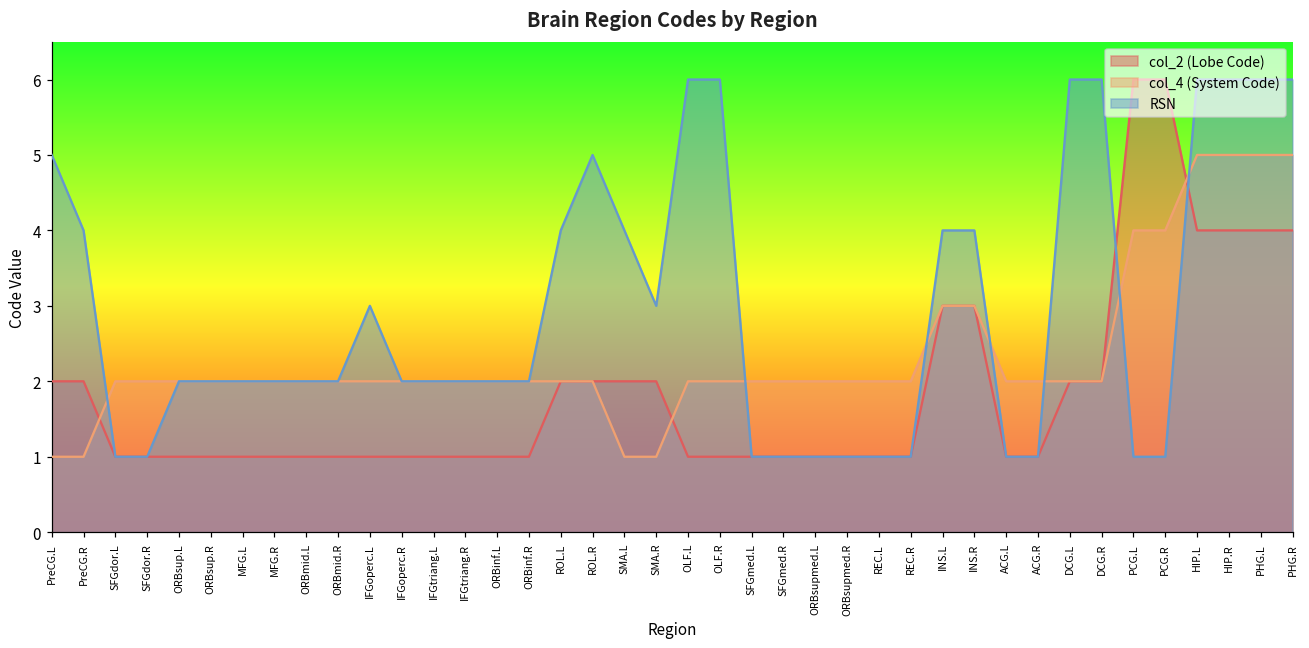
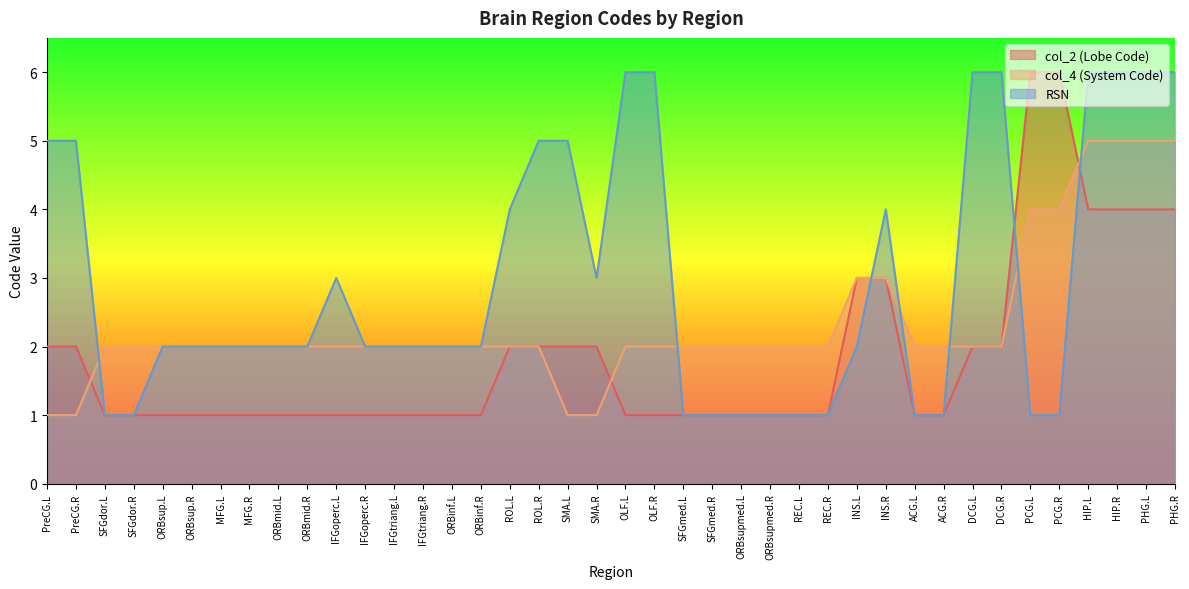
RSN, PreCG.R: 4 -> 5
RSN, SMA.L: 4 -> 5
RSN, INS.L: 4 -> 2
